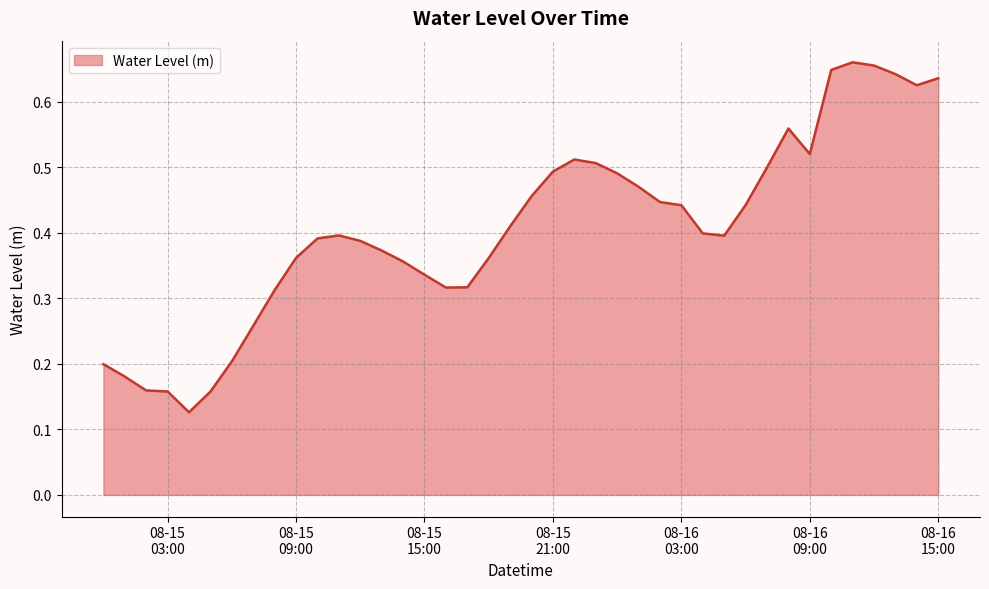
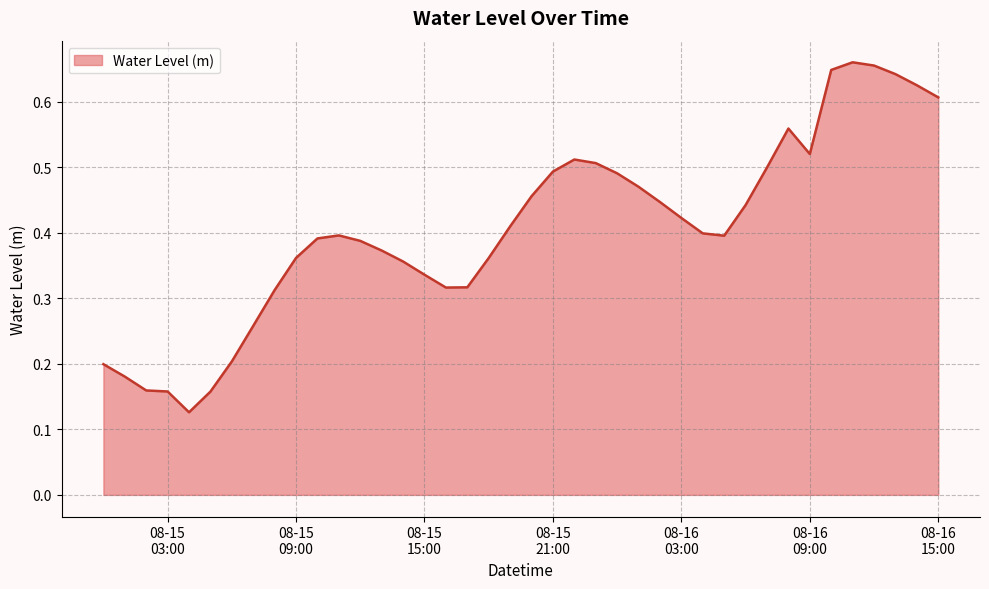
08-16 03:00: 0.44 -> 0.42
08-16 15:00: 0.64 -> 0.61
